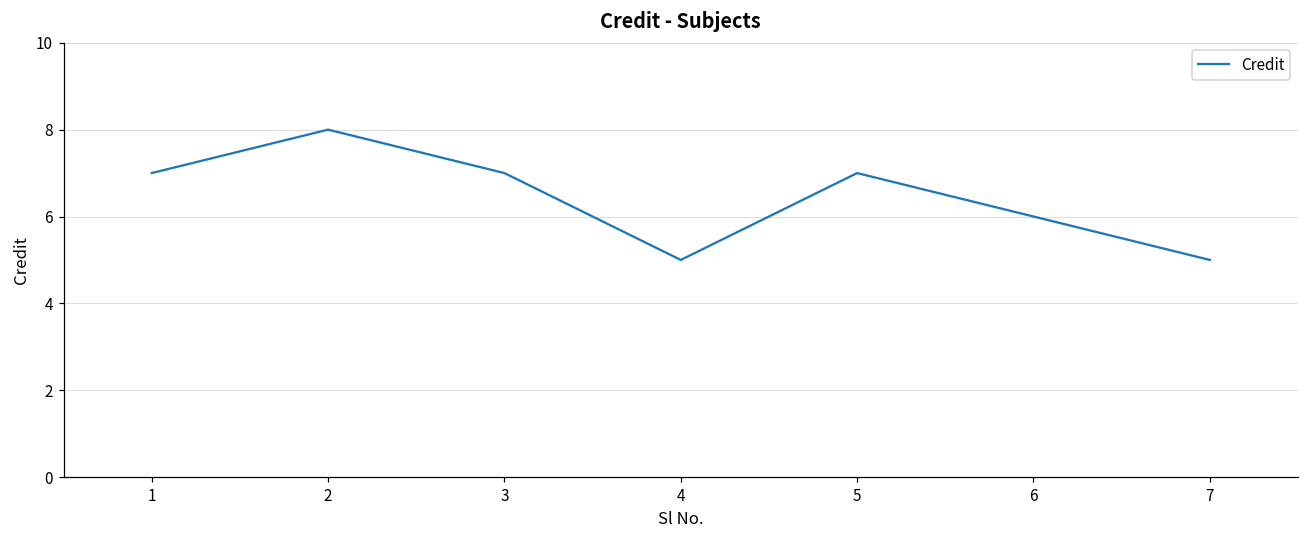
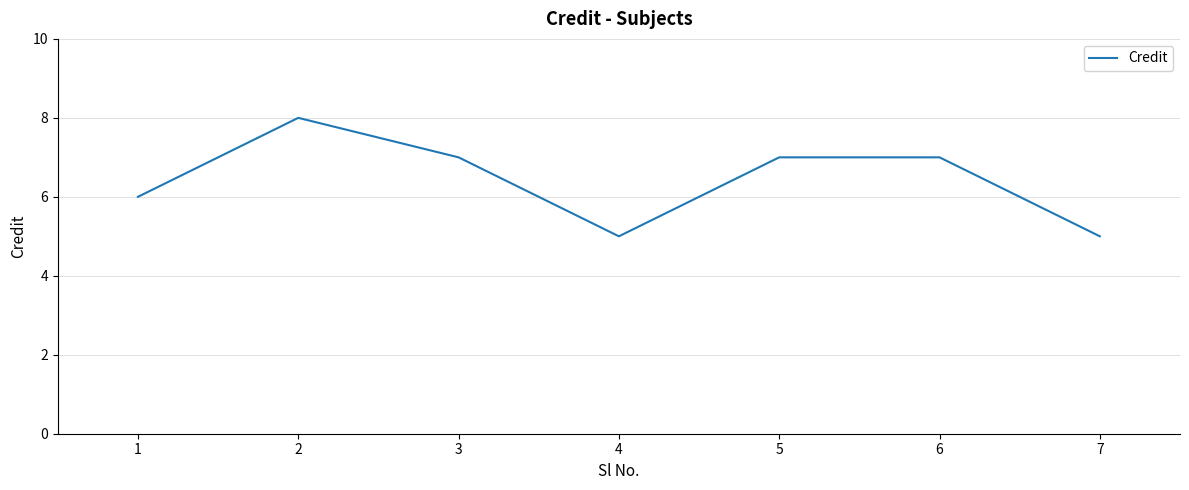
1: 7 -> 6
6: 6 -> 7
